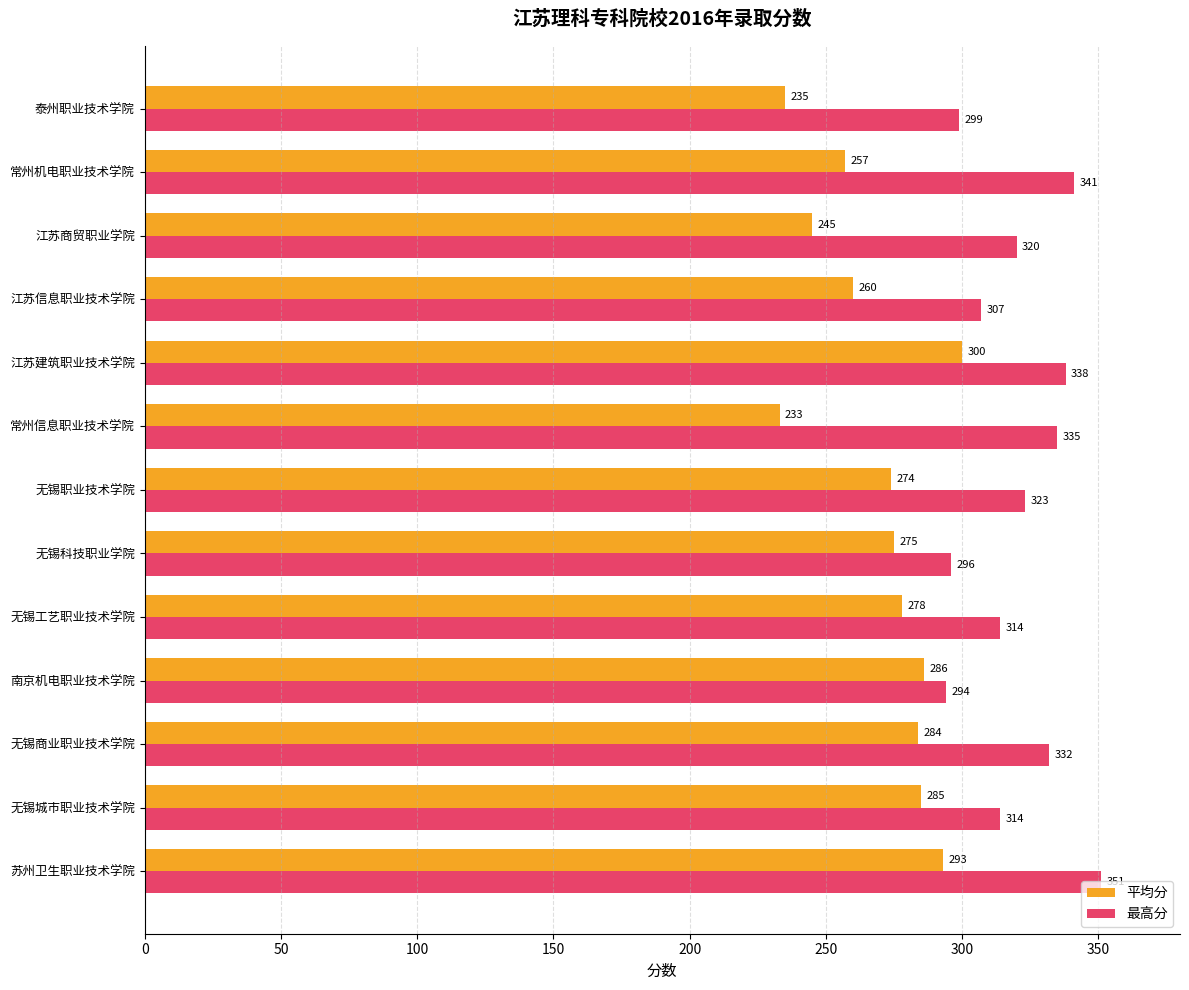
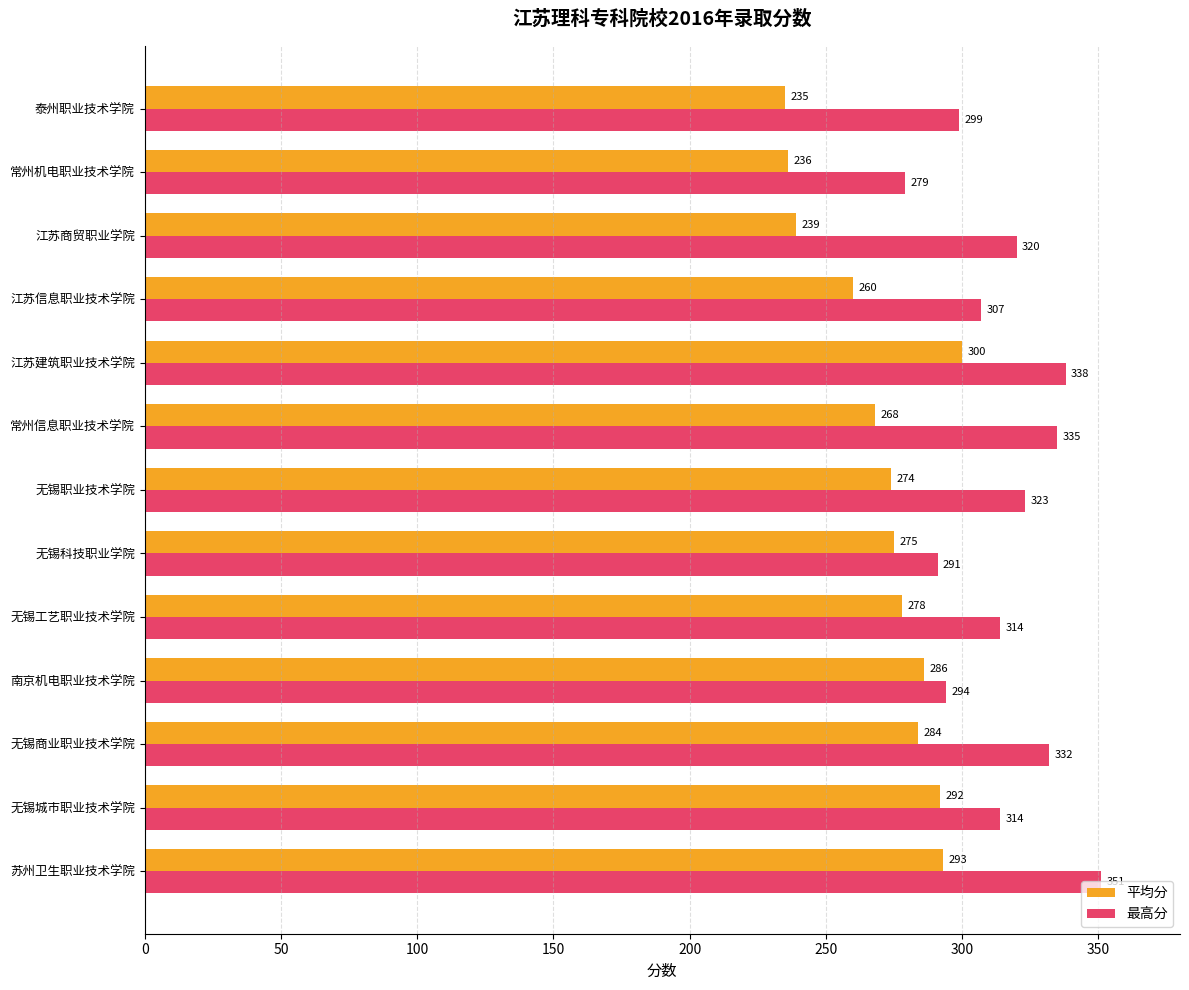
平均分, 常州机电职业技术学院: 257 -> 236
最高分, 常州机电职业技术学院: 341 -> 279
平均分, 江苏商贸职业学院: 245 -> 239
平均分, 常州信息职业技术学院: 233 -> 268
最高分, 无锡科技职业学院: 296 -> 291
平均分, 无锡城市职业技术学院: 285 -> 292
